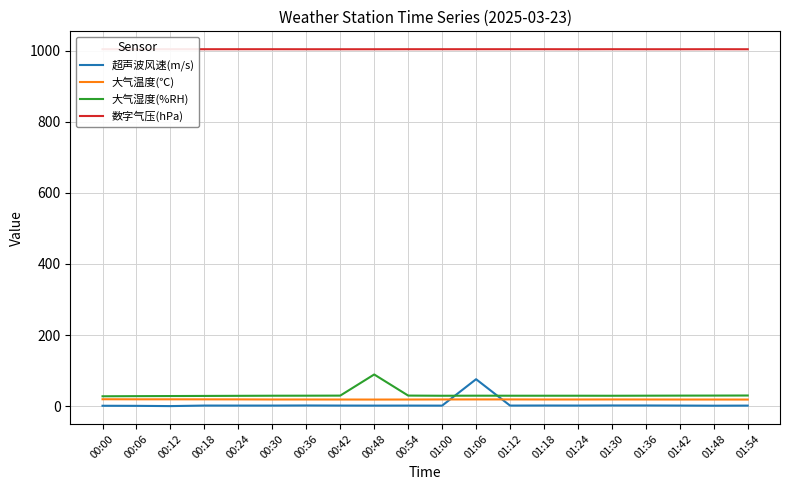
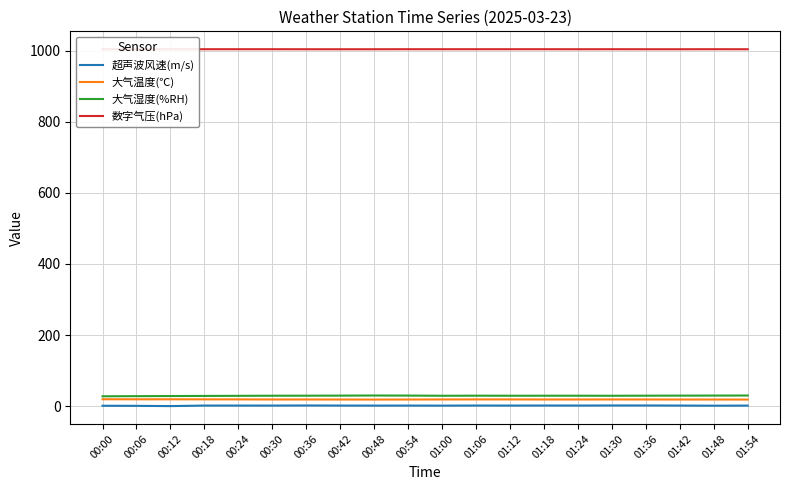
大气湿度(%RH), 00:48: 90 -> 30
超声波风速(m/s), 01:06: 80 -> 0
